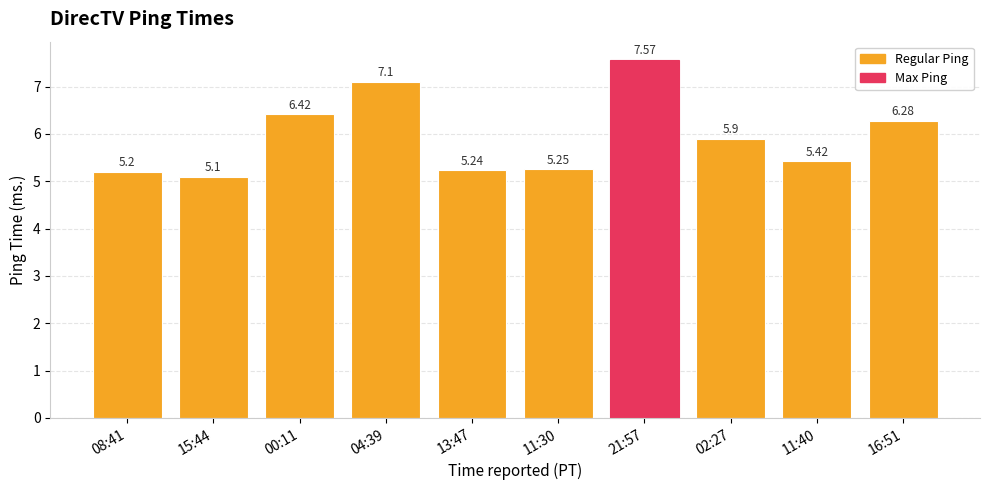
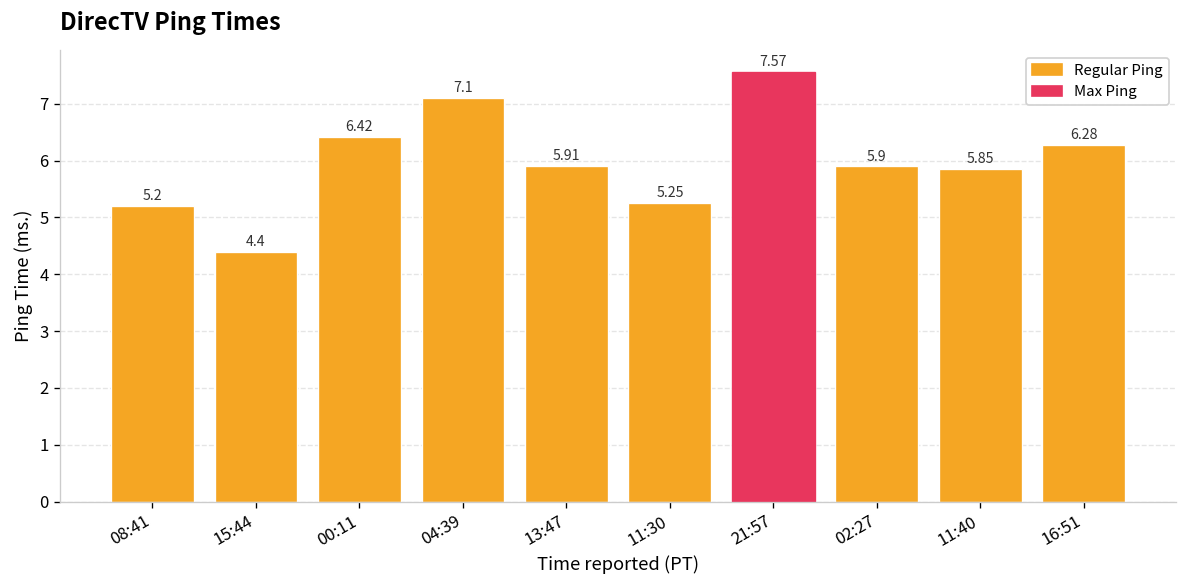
15:44: 5.1 -> 4.4
13:47: 5.24 -> 5.91
11:40: 5.42 -> 5.85
